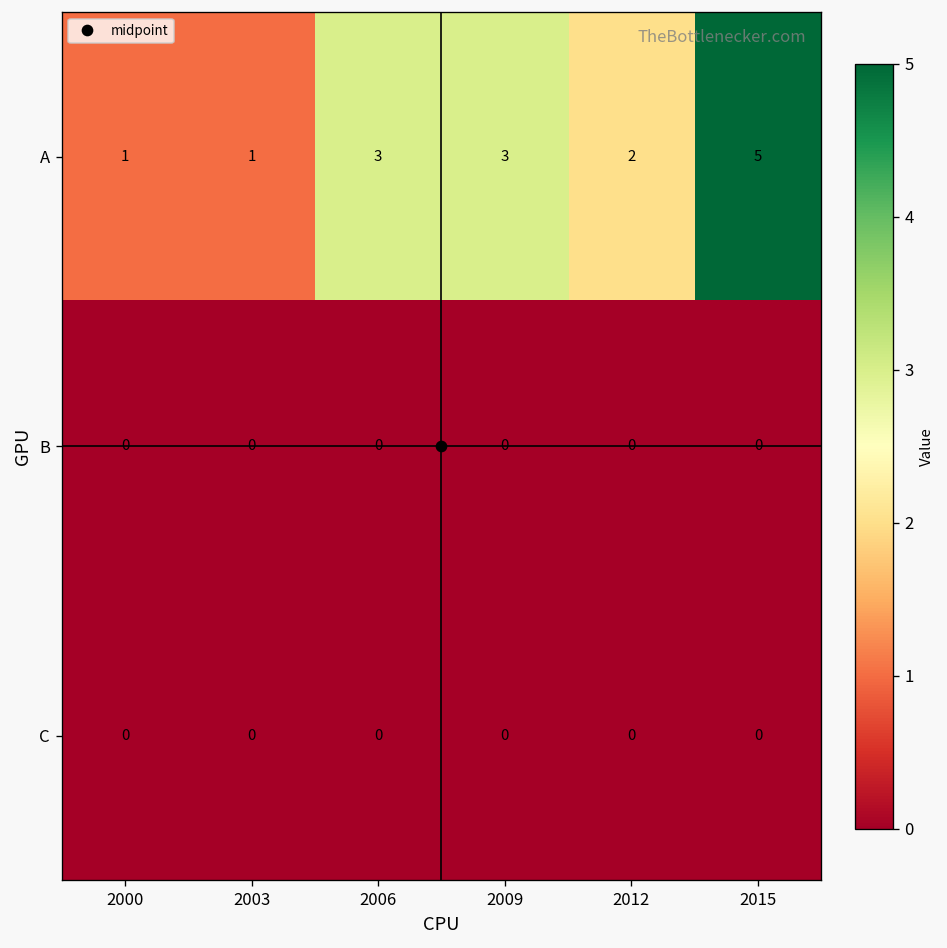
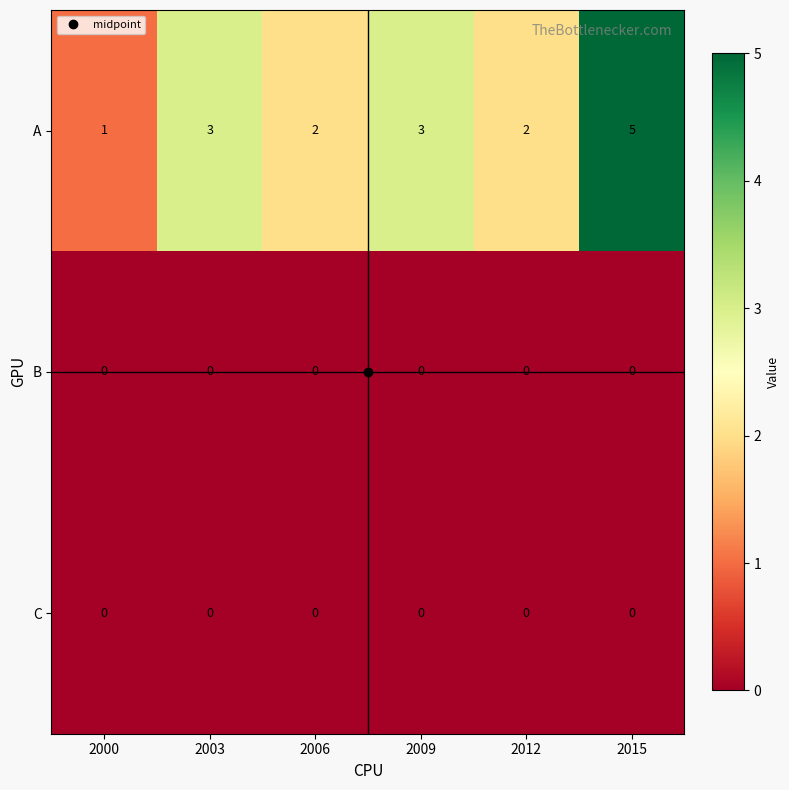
A, 2003: 1 -> 3
A, 2006: 3 -> 2
